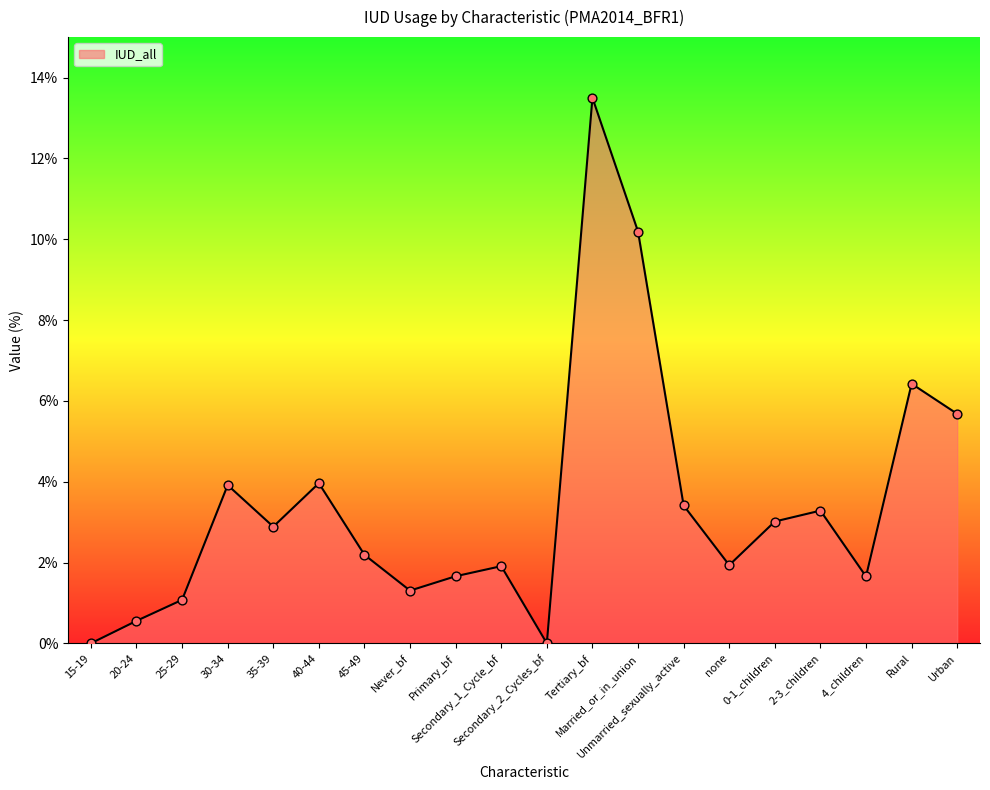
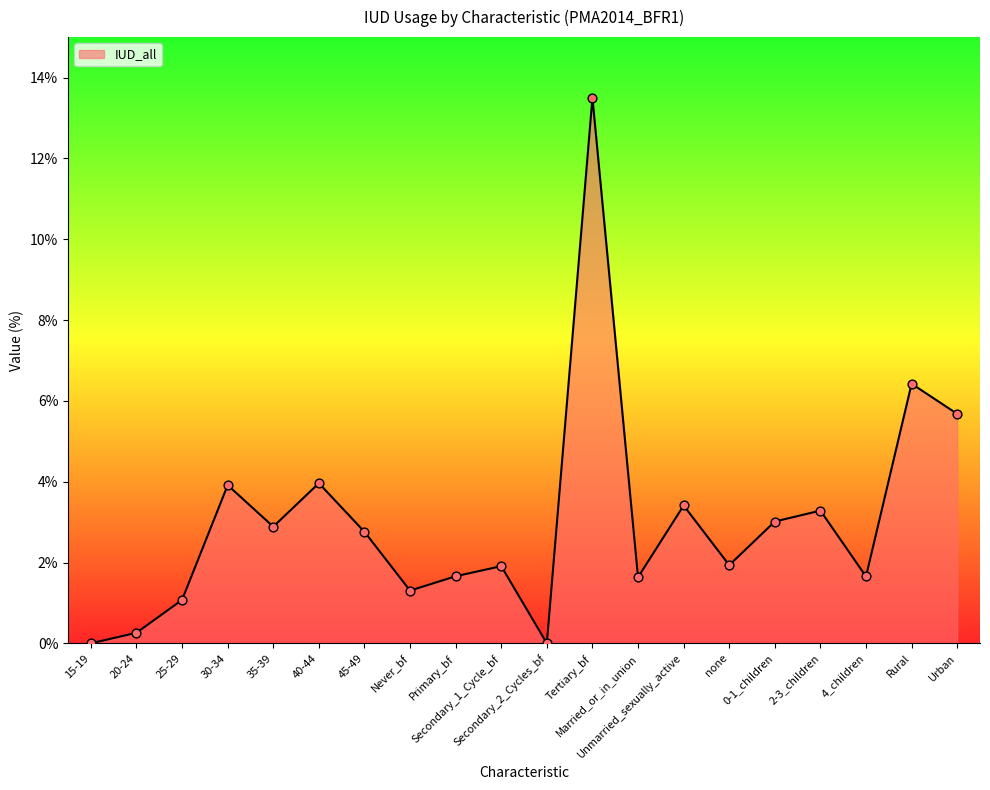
20-24: 0.6% -> 0.3%
45-49: 2.2% -> 2.8%
Married_or_in_union: 10.2% -> 1.6%
